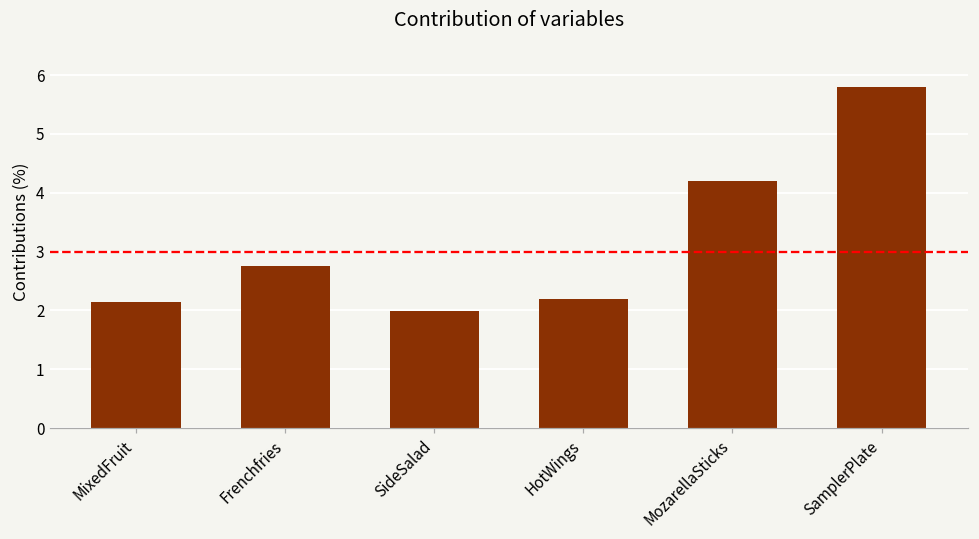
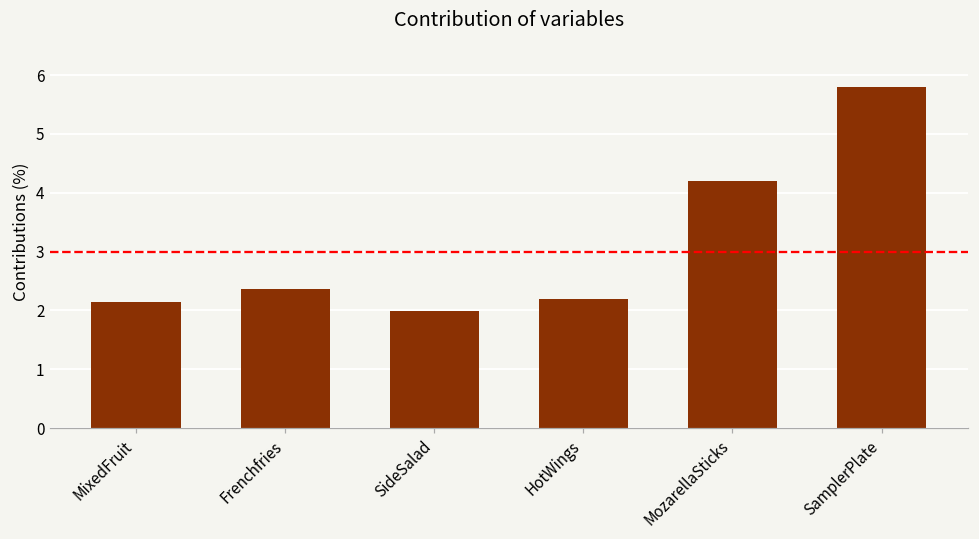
Frenchfries: 2.8 -> 2.4
